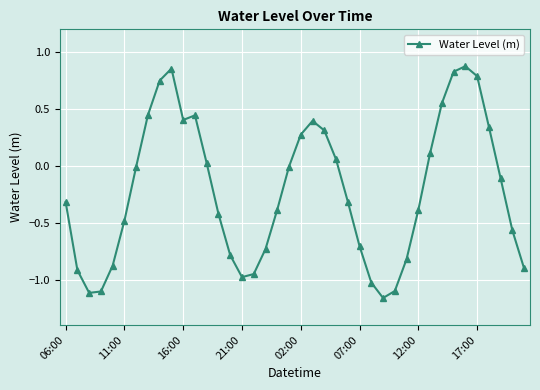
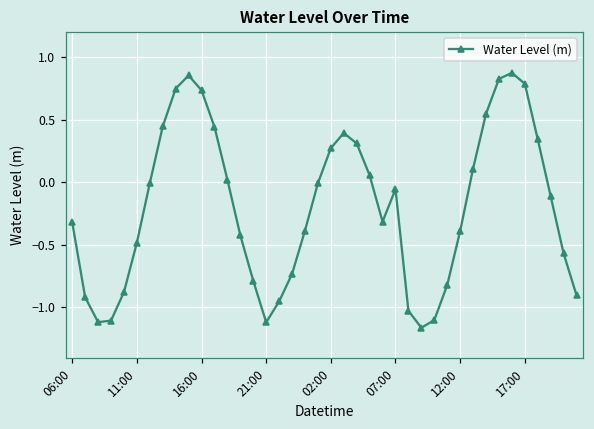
16:00: 0.40 -> 0.74
21:00: -0.98 -> -1.12
07:00: -0.71 -> -0.05
